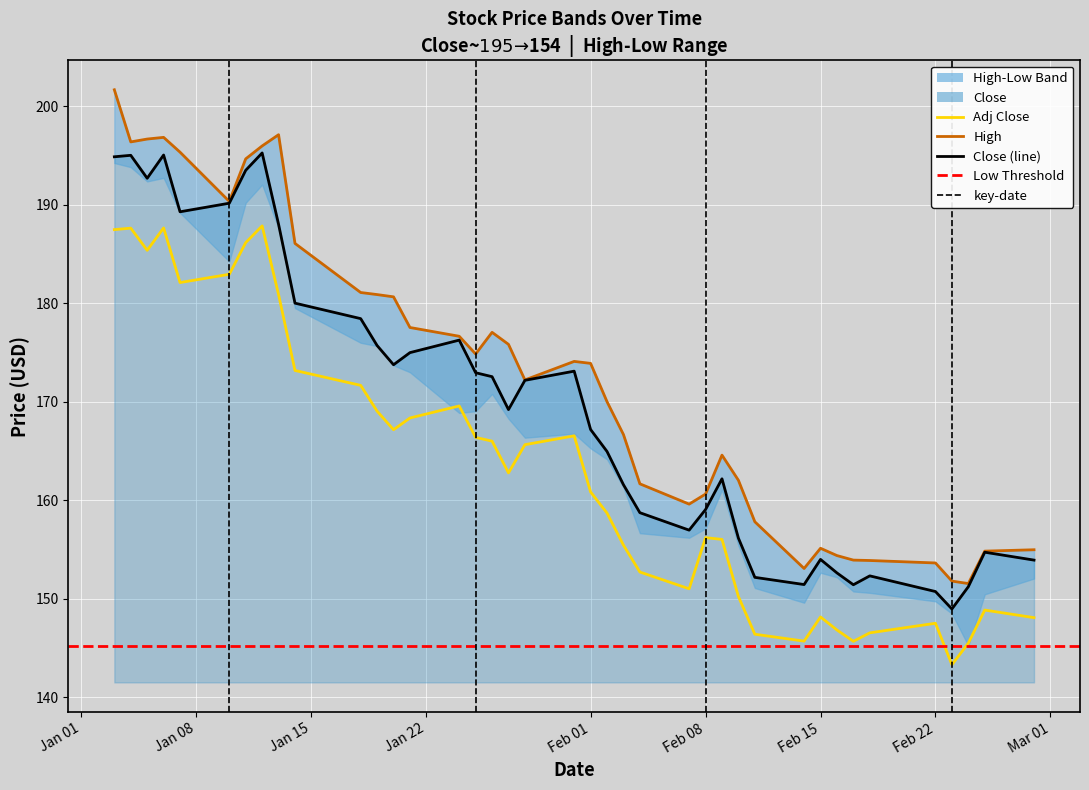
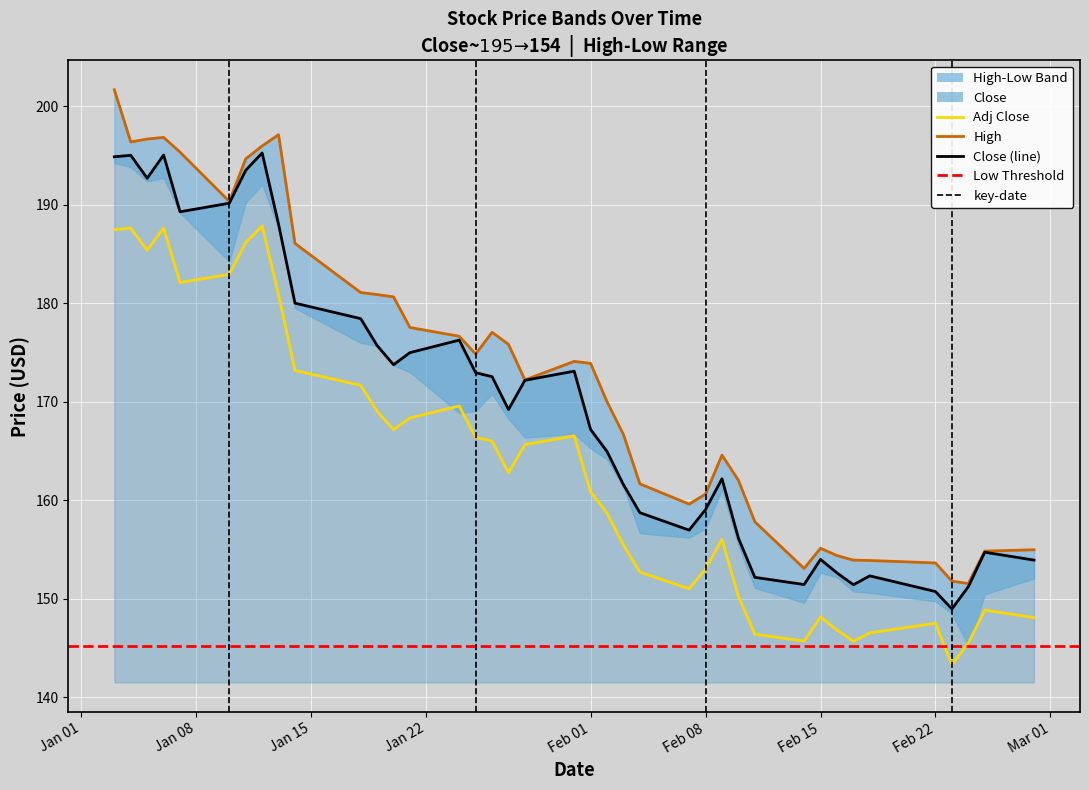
Adj Close, Feb 08: 156 -> 153
